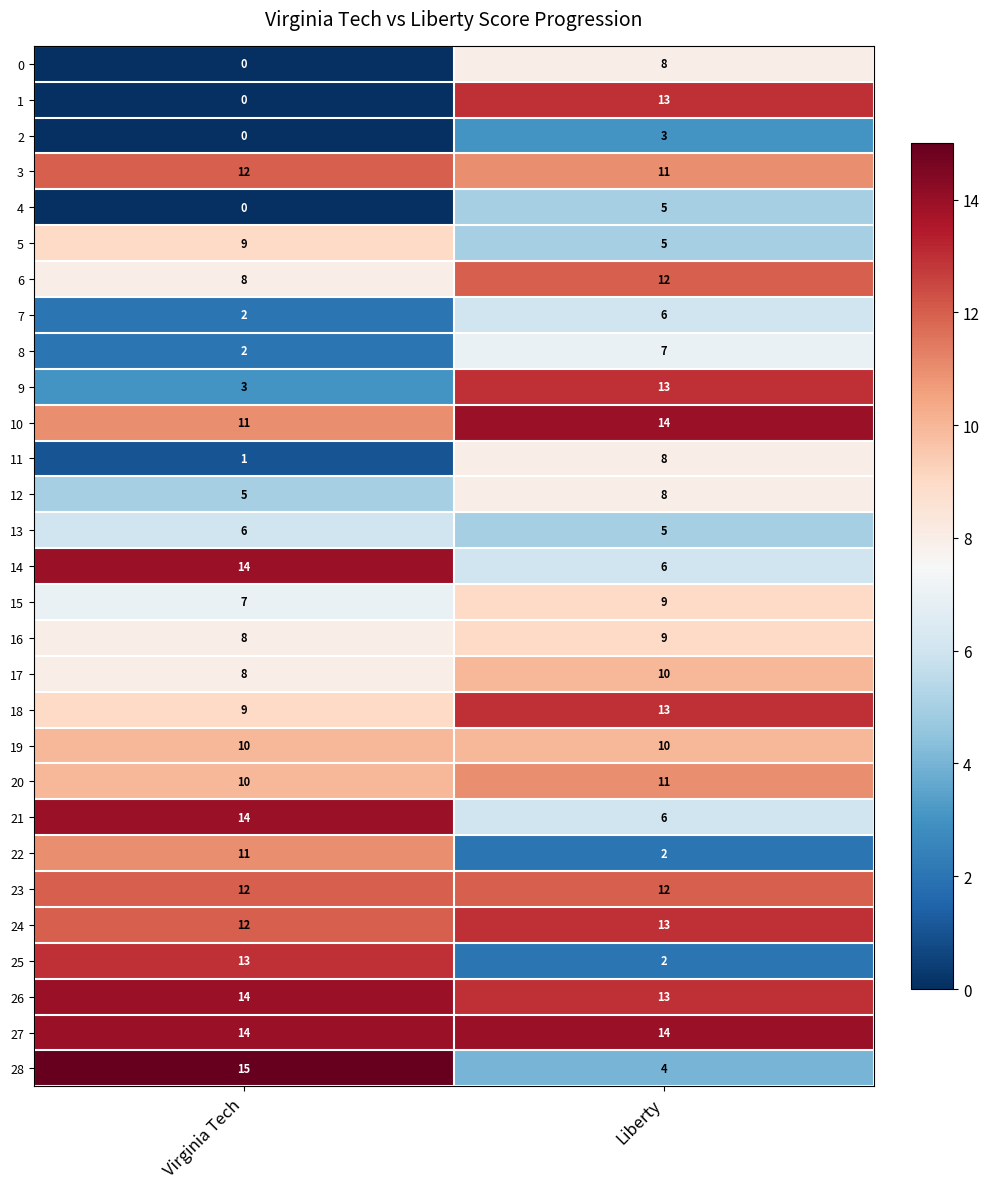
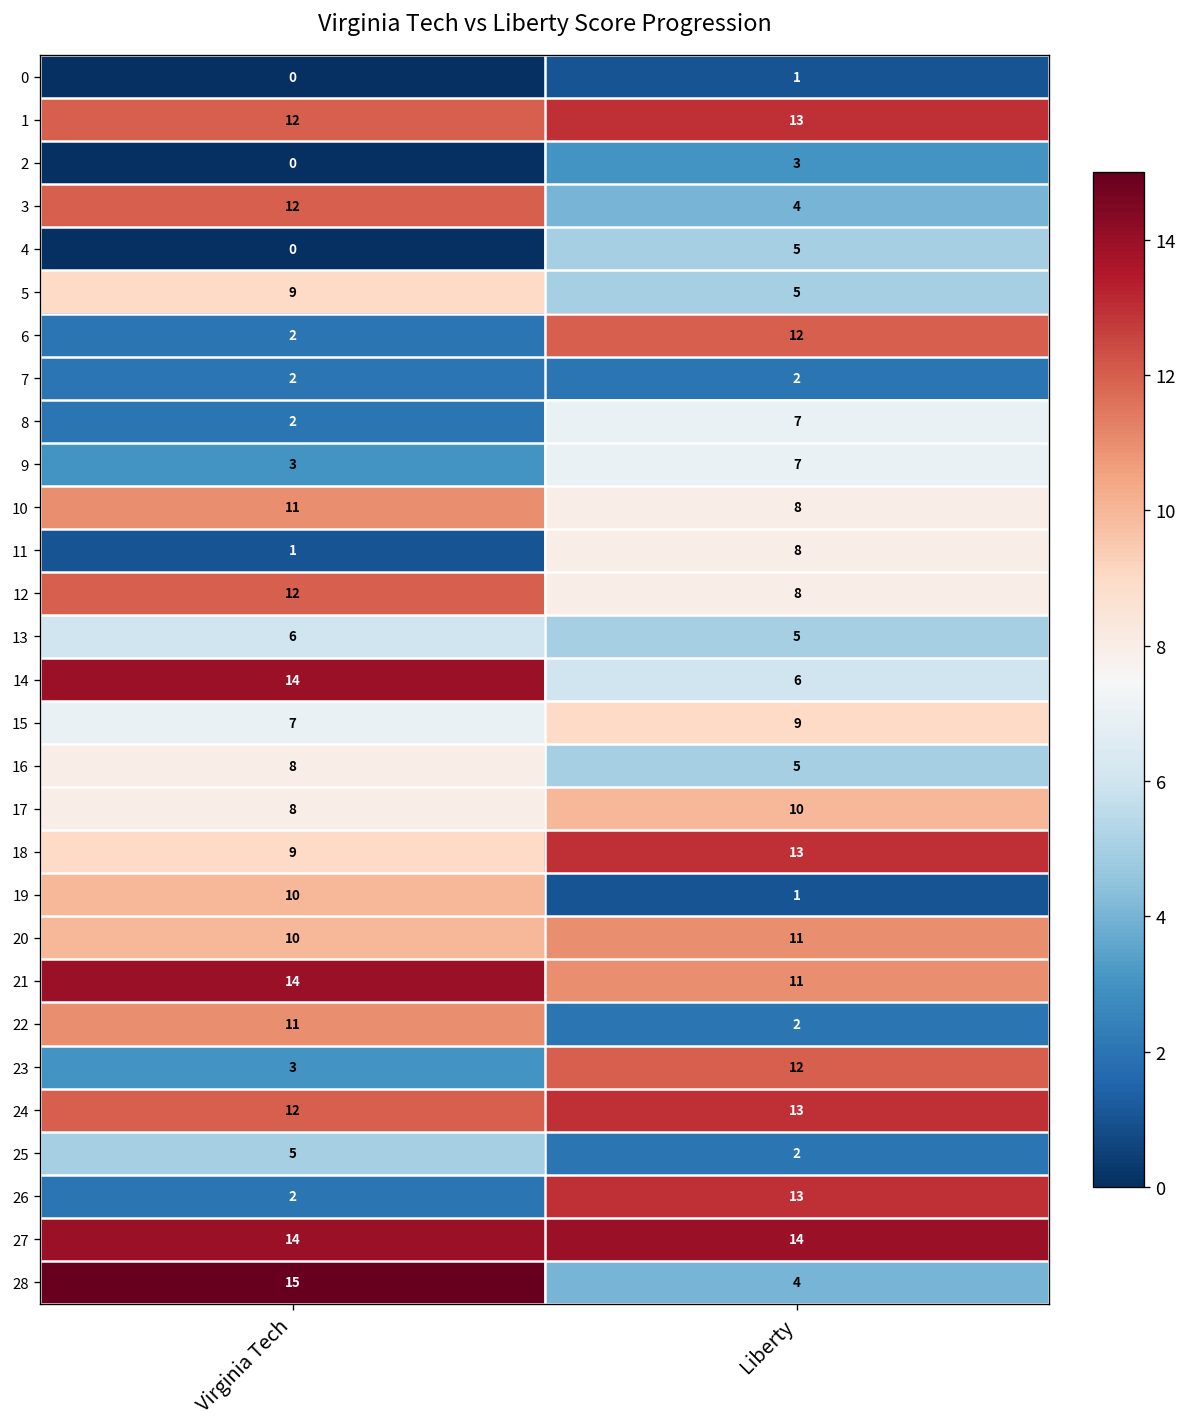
0, Liberty: 8 -> 1
1, Virginia Tech: 0 -> 12
3, Liberty: 11 -> 4
6, Virginia Tech: 8 -> 2
7, Liberty: 6 -> 2
9, Liberty: 13 -> 7
10, Liberty: 14 -> 8
12, Virginia Tech: 5 -> 12
16, Liberty: 9 -> 5
19, Liberty: 10 -> 1
21, Liberty: 6 -> 11
23, Virginia Tech: 12 -> 3
25, Virginia Tech: 13 -> 5
26, Virginia Tech: 14 -> 2
